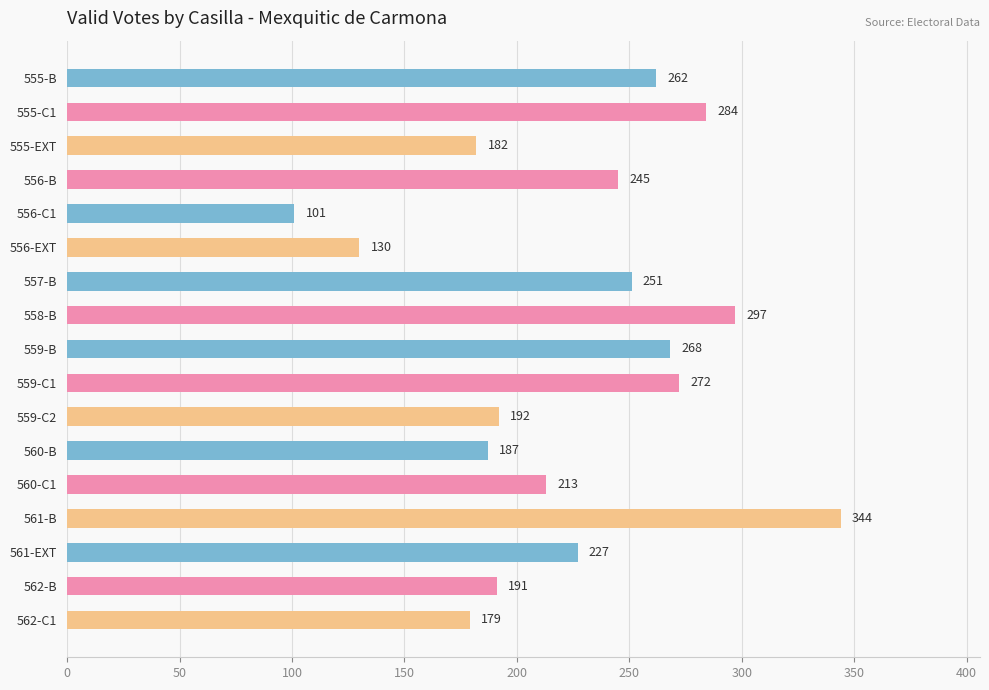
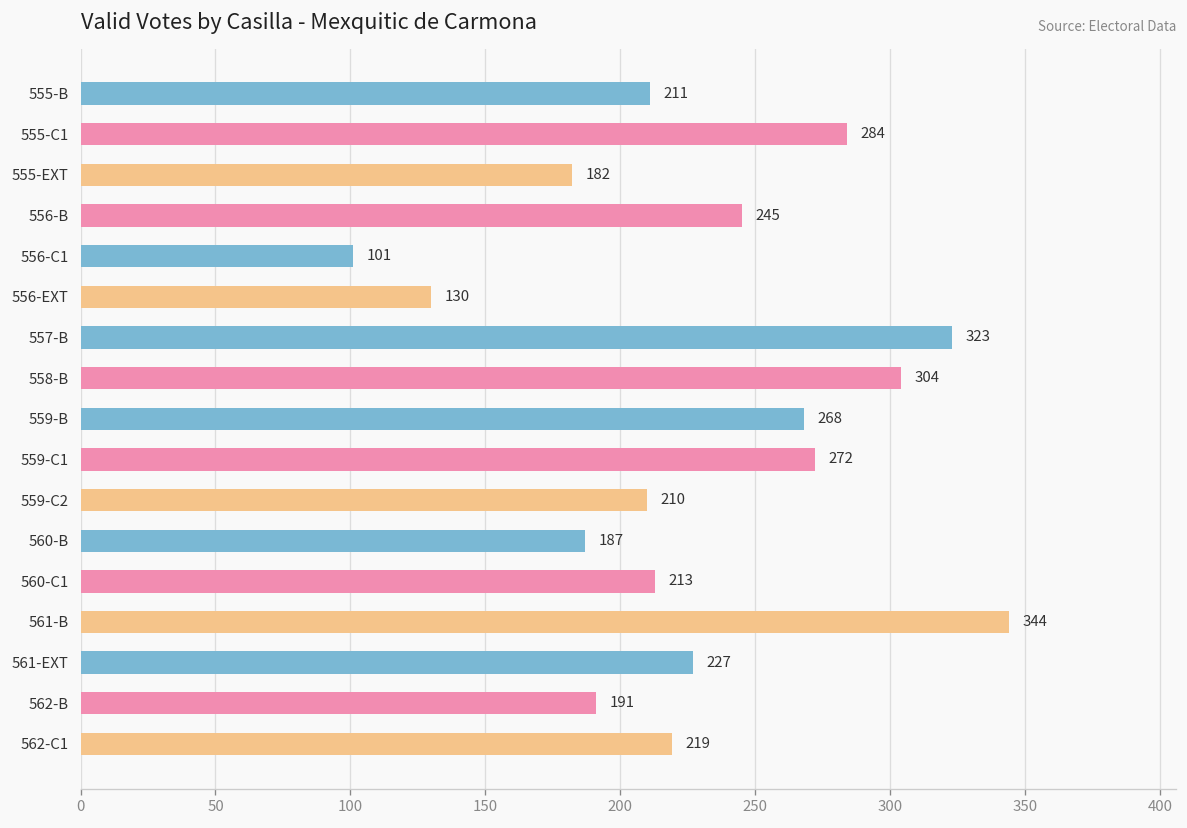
555-B: 262 -> 211
557-B: 251 -> 323
558-B: 297 -> 304
559-C2: 192 -> 210
562-C1: 179 -> 219
